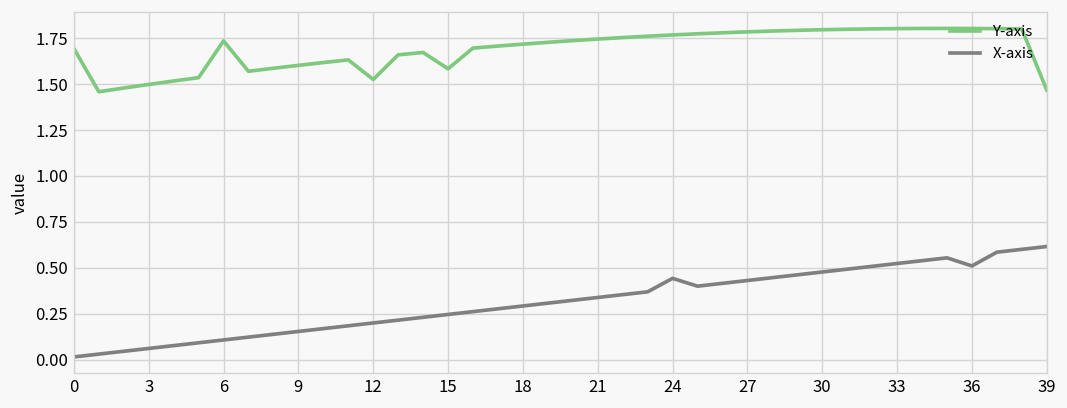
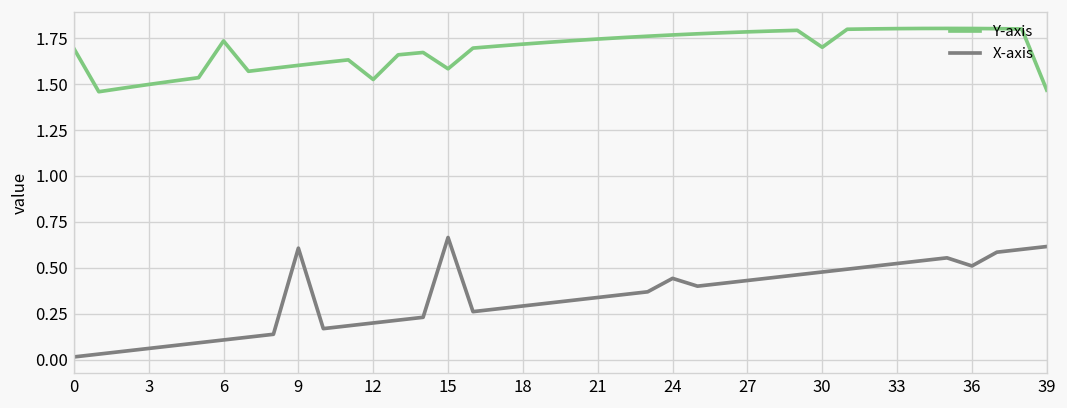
X-axis, 9: 0.15 -> 0.61
X-axis, 15: 0.25 -> 0.67
Y-axis, 30: 1.80 -> 1.70
